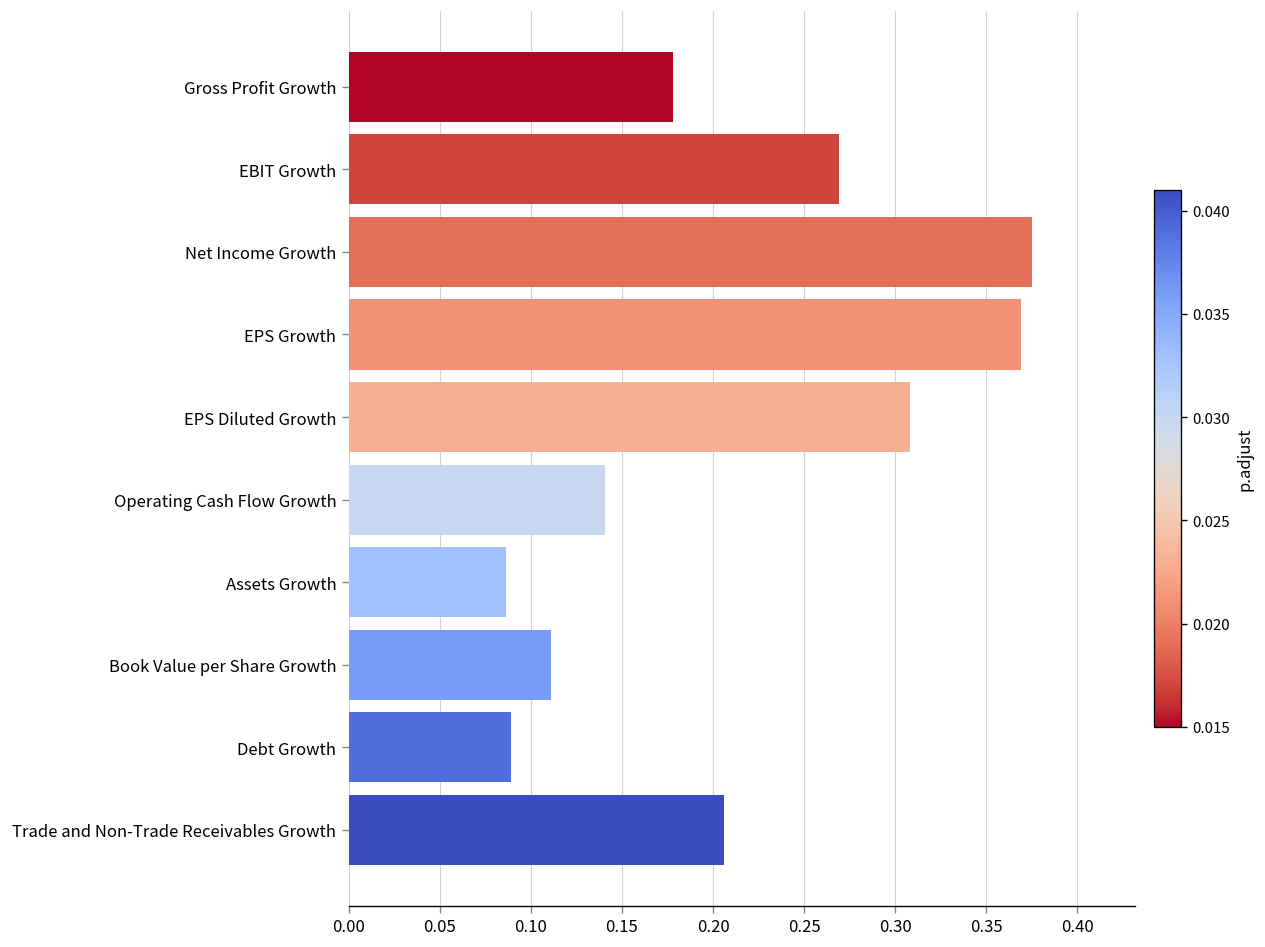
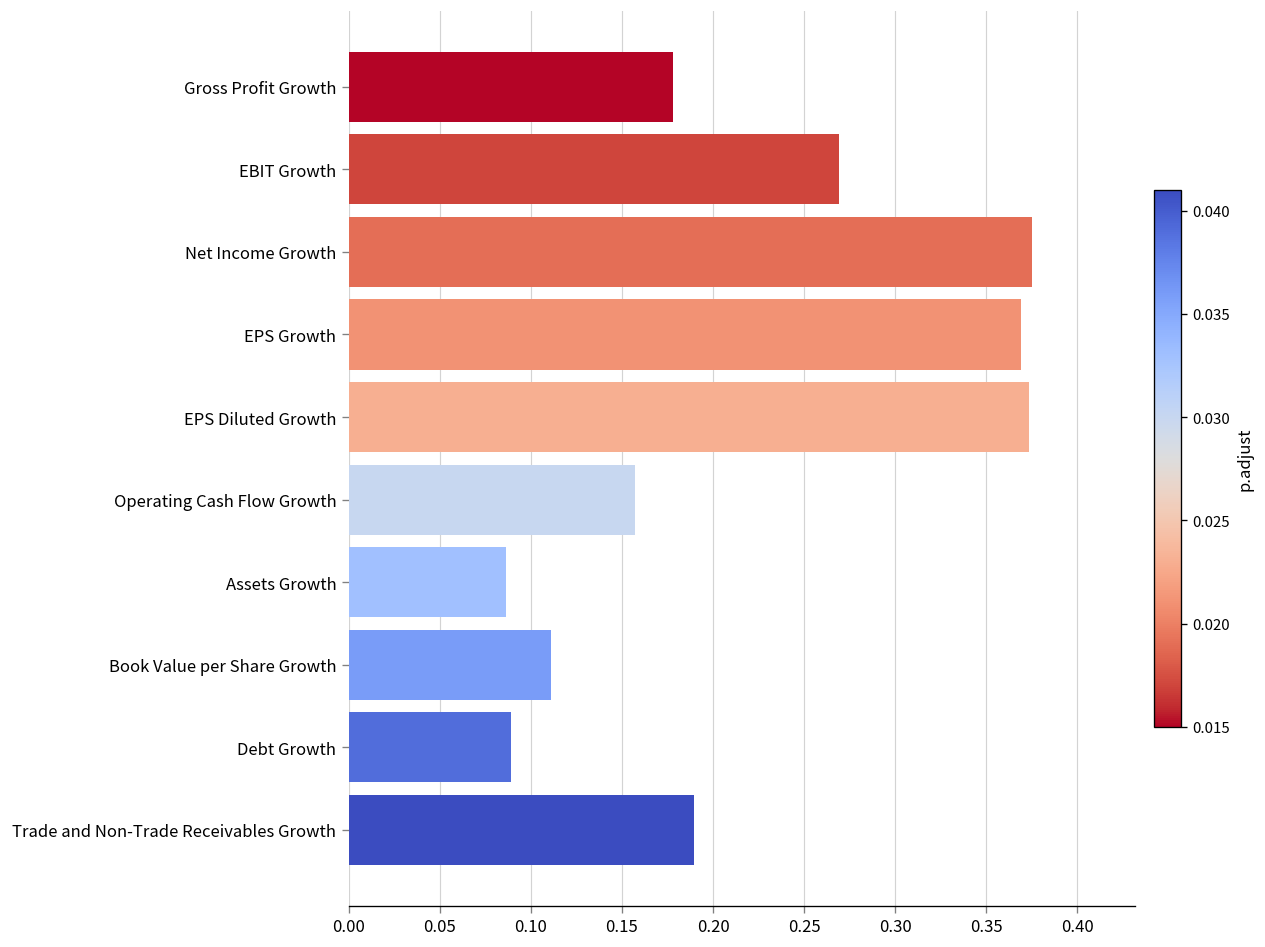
EPS Diluted Growth: 0.308 -> 0.374
Operating Cash Flow Growth: 0.141 -> 0.157
Trade and Non-Trade Receivables Growth: 0.206 -> 0.190
